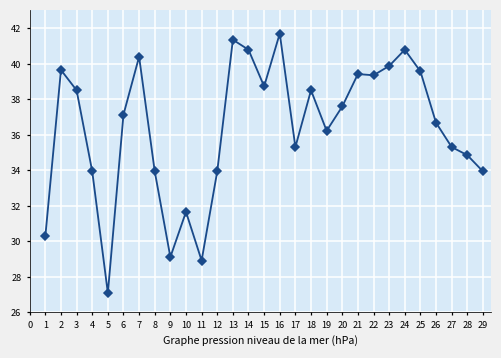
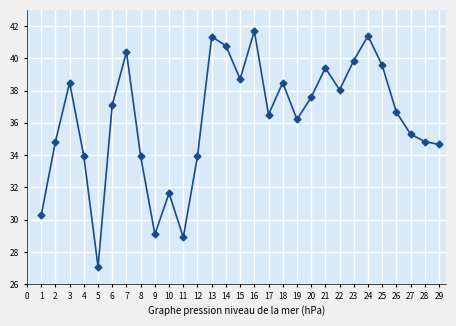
2: 39.6 -> 34.8
17: 35.3 -> 36.5
22: 39.3 -> 38.0
24: 40.8 -> 41.4
29: 33.9 -> 34.7
